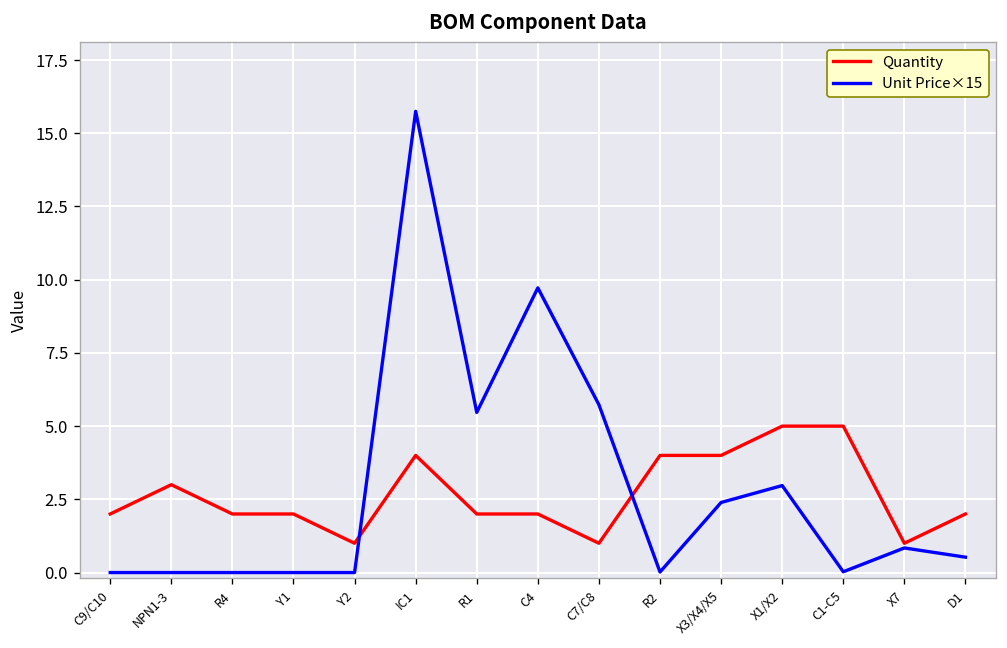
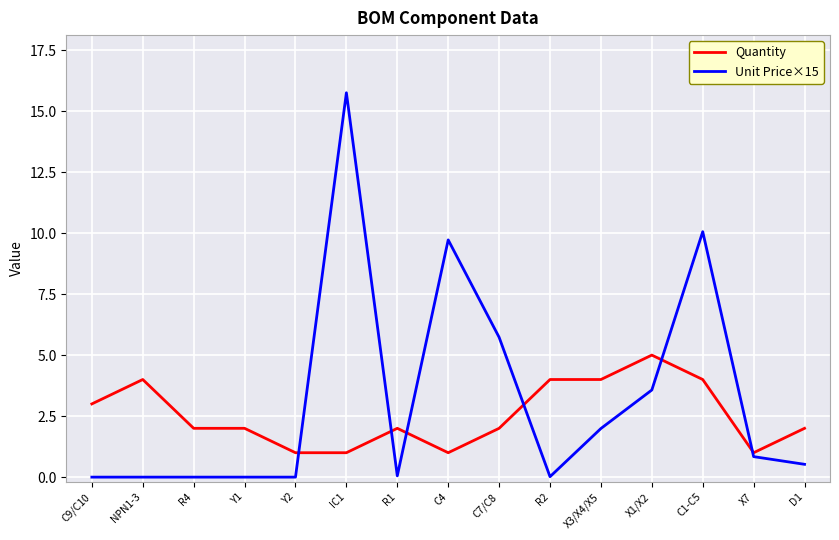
Quantity, C9/C10: 2 -> 3
Quantity, NPN1-3: 3 -> 4
Quantity, IC1: 4 -> 1
Unit Price×15, R1: 5.5 -> 0.1
Quantity, C4: 2 -> 1
Quantity, C7/C8: 1 -> 2
Unit Price×15, X3/X4/X5: 2.4 -> 2.0
Unit Price×15, X1/X2: 3.0 -> 3.6
Quantity, C1-C5: 5 -> 4
Unit Price×15, C1-C5: 0.0 -> 10.1
